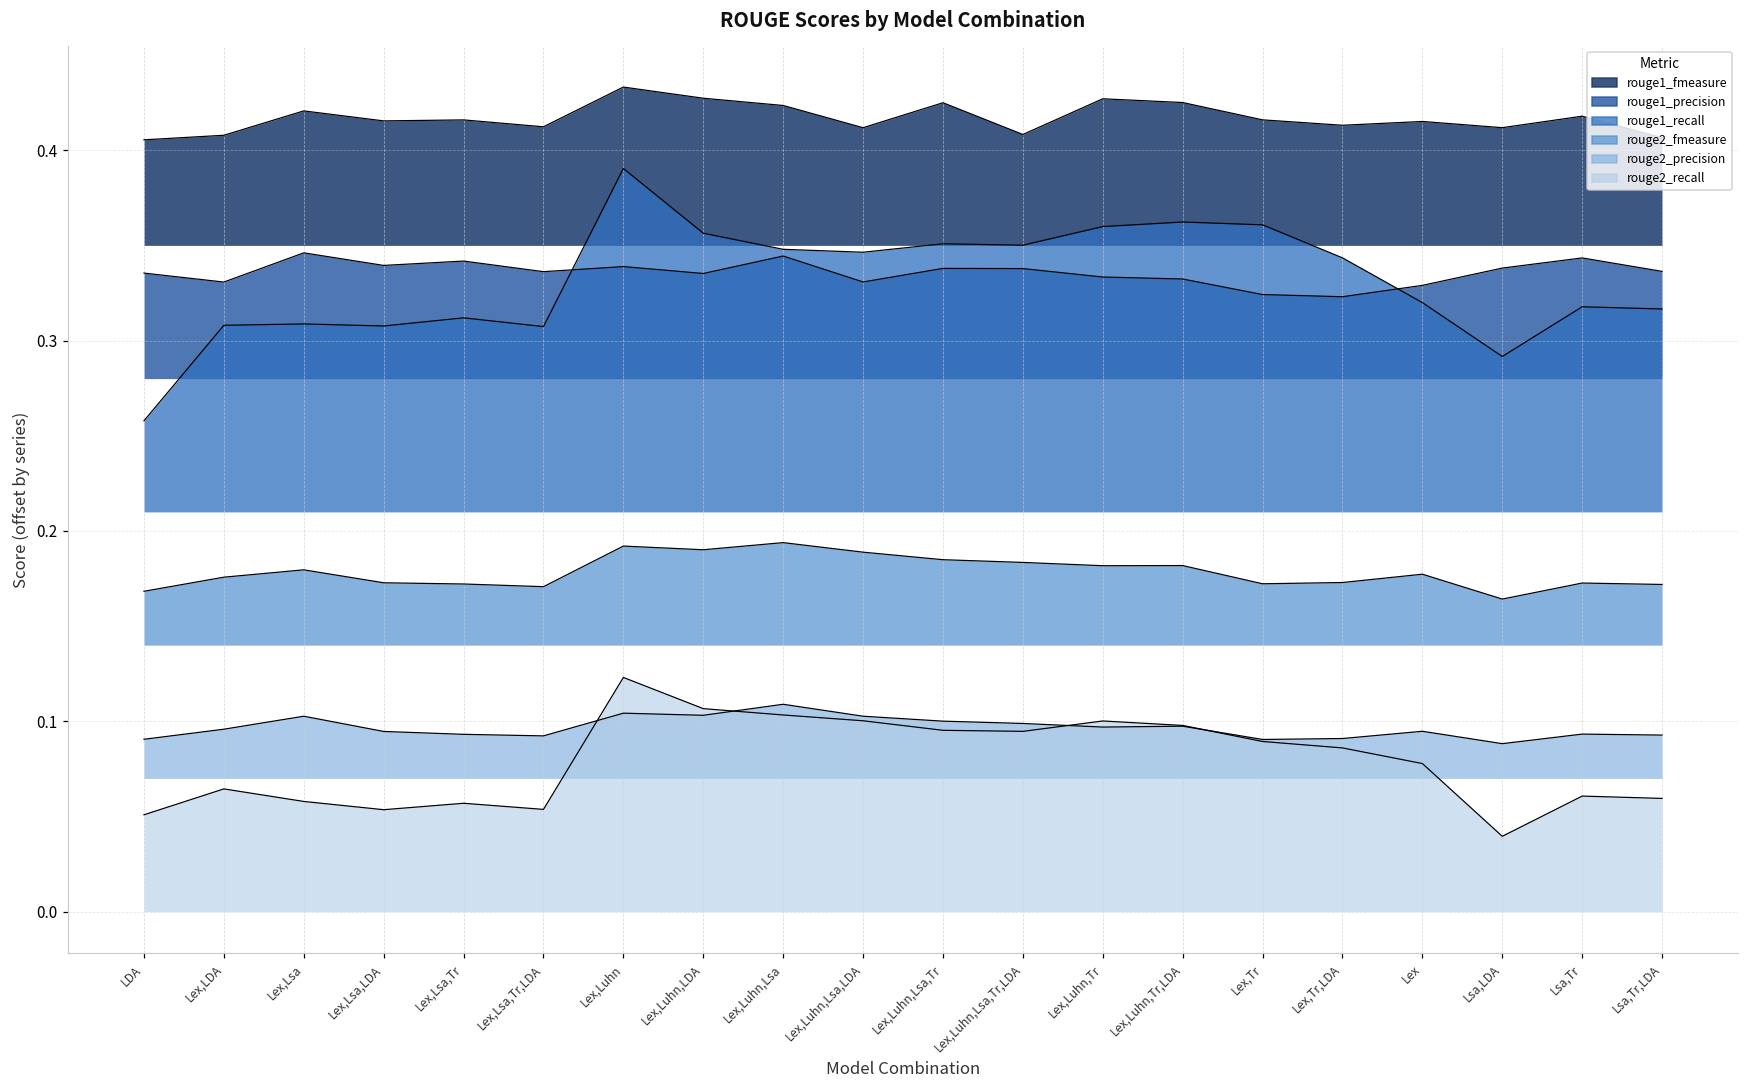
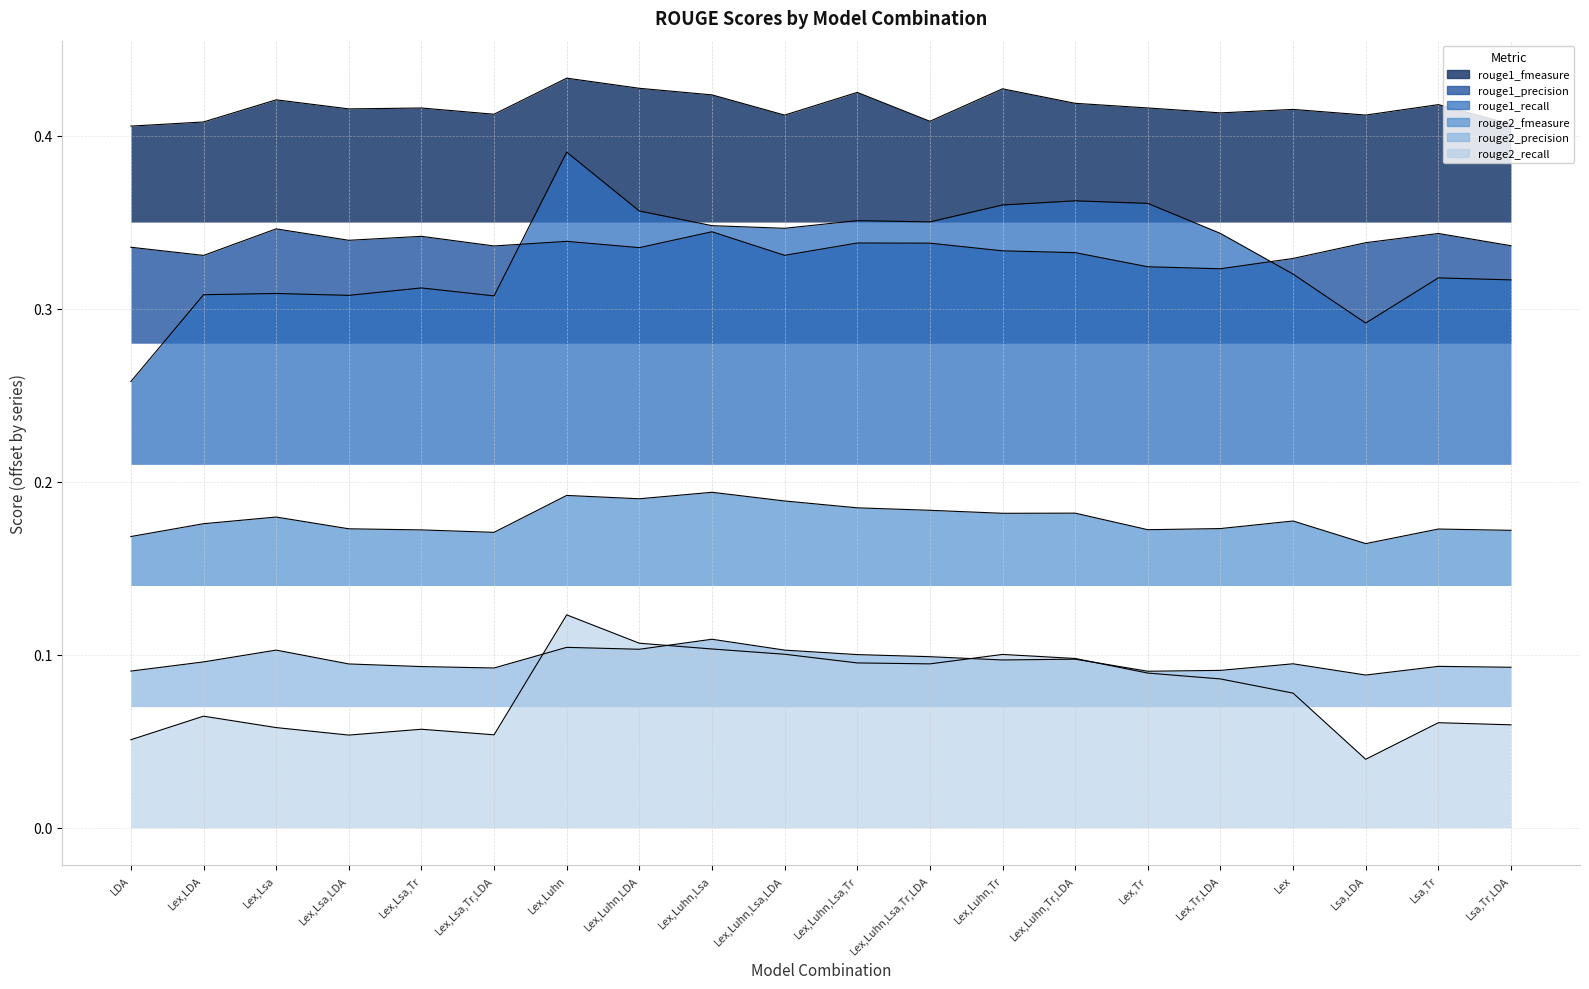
rouge1_fmeasure, Lex,Luhn,Tr,LDA: 0.425 -> 0.419
